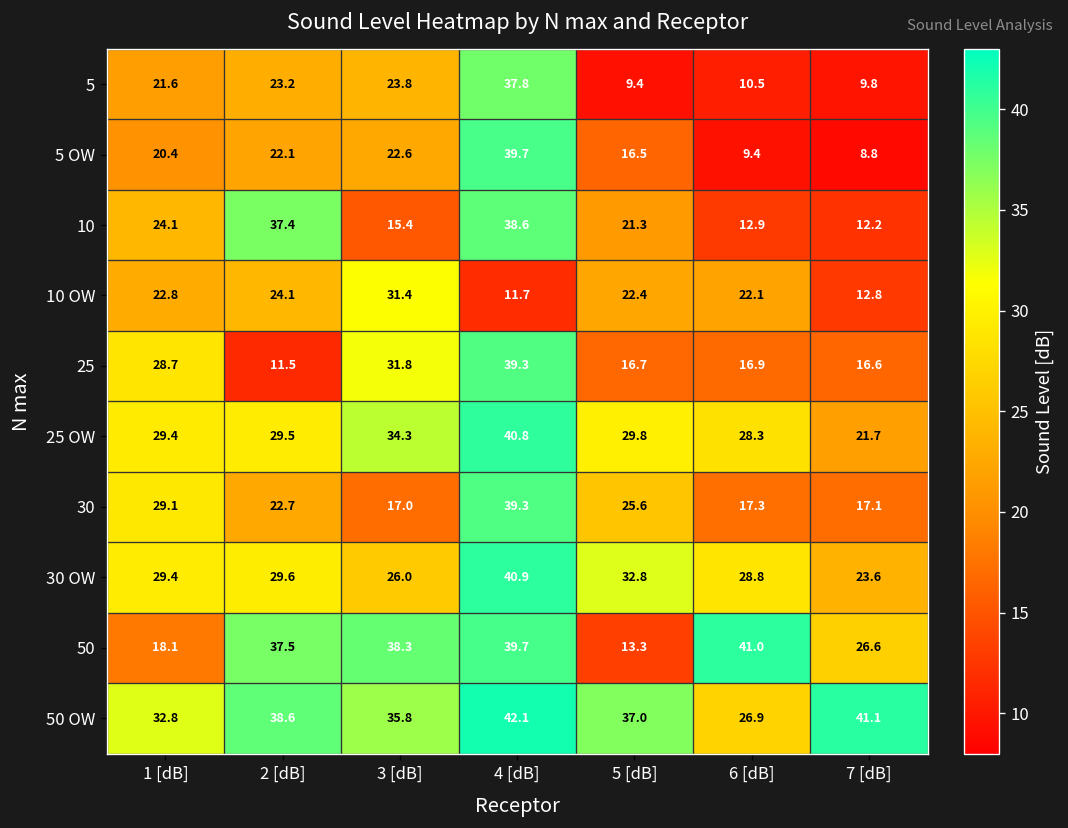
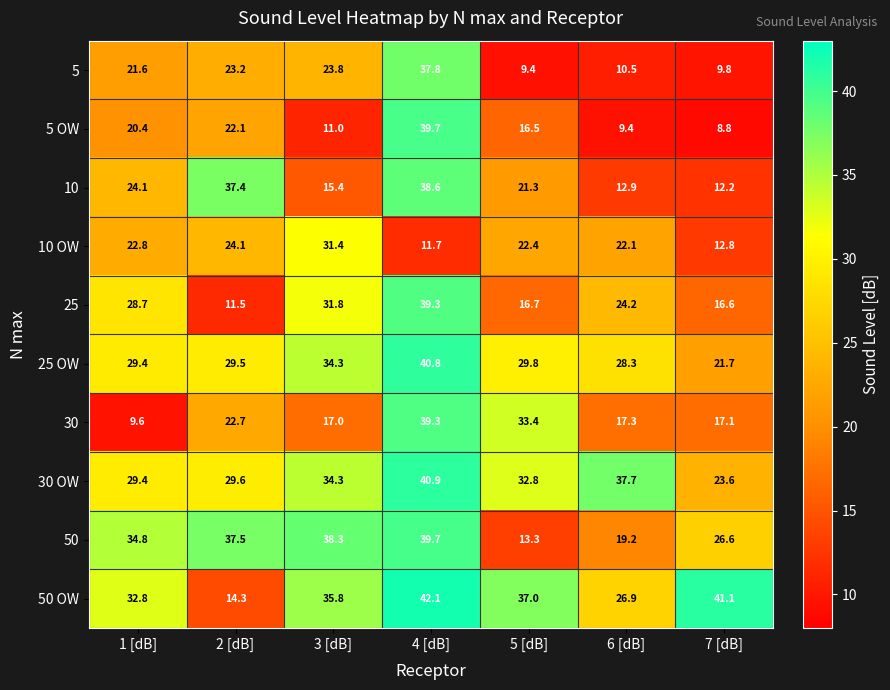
5 OW, 3 [dB]: 22.6 -> 11.0
25, 6 [dB]: 16.9 -> 24.2
30, 1 [dB]: 29.1 -> 9.6
30, 5 [dB]: 25.6 -> 33.4
30 OW, 3 [dB]: 26.0 -> 34.3
30 OW, 6 [dB]: 28.8 -> 37.7
50, 1 [dB]: 18.1 -> 34.8
50, 6 [dB]: 41.0 -> 19.2
50 OW, 2 [dB]: 38.6 -> 14.3
